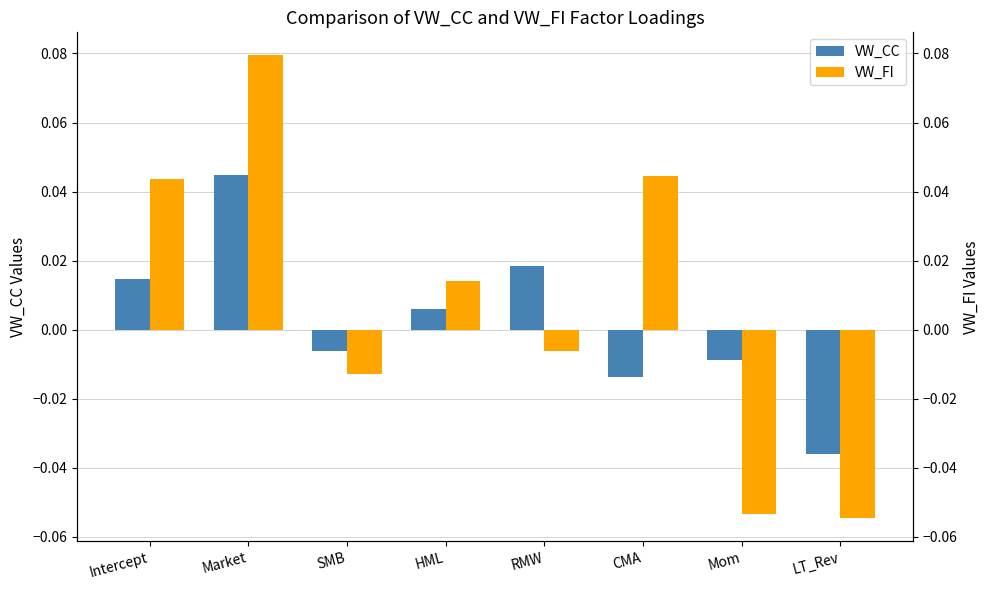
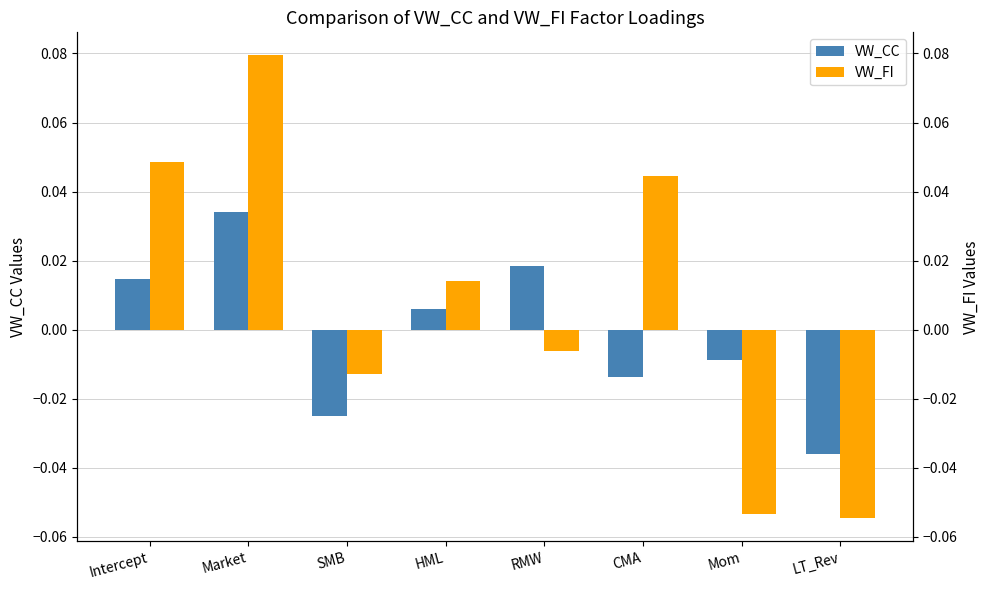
VW_FI, Intercept: 0.044 -> 0.048
VW_CC, Market: 0.045 -> 0.034
VW_CC, SMB: -0.006 -> -0.025
